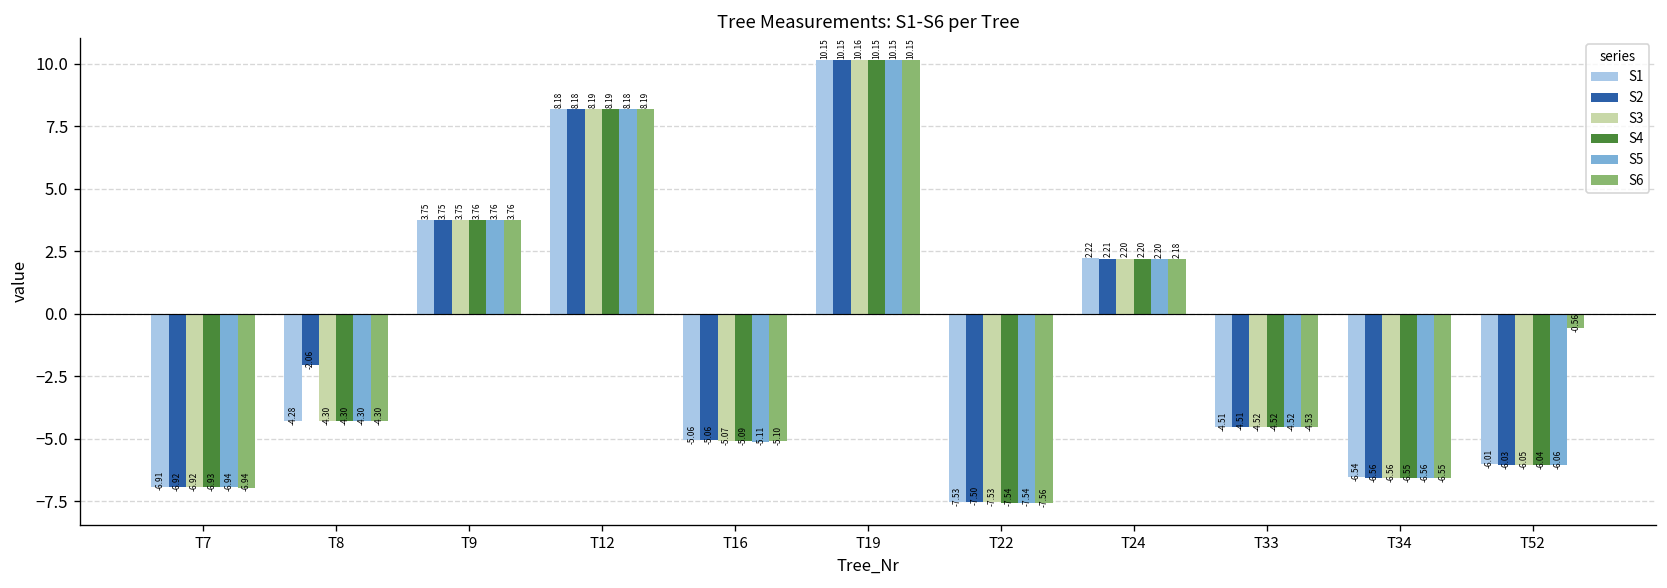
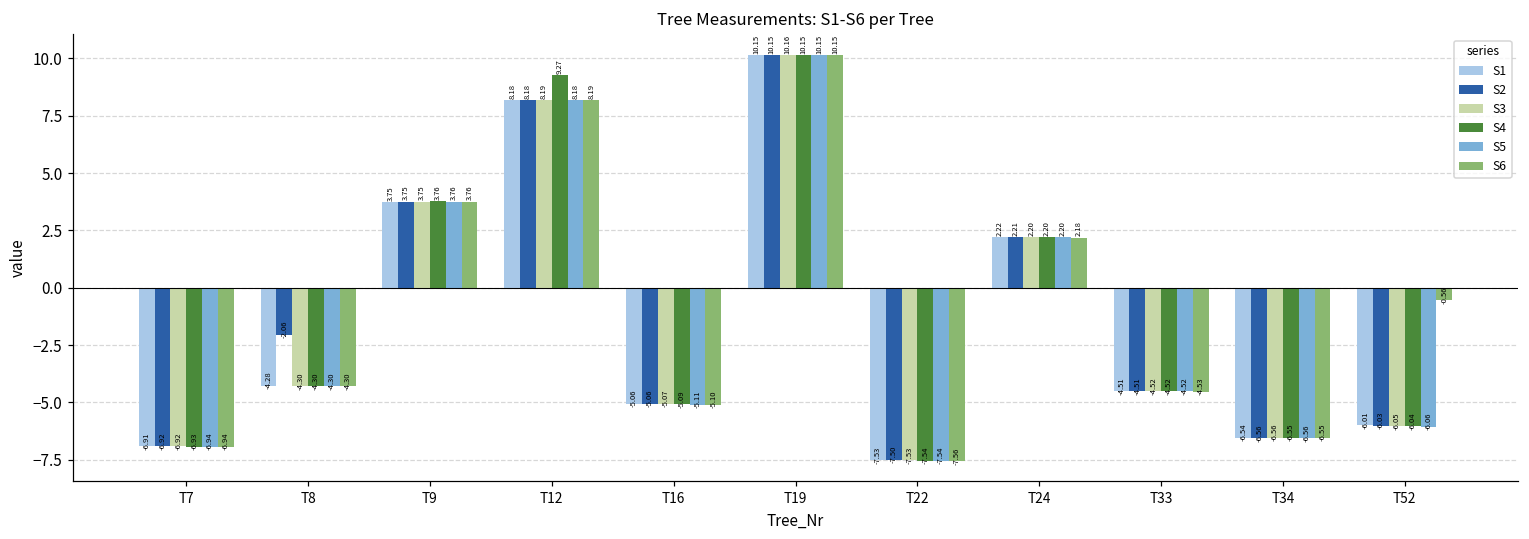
S4, T12: 8.19 -> 9.27
